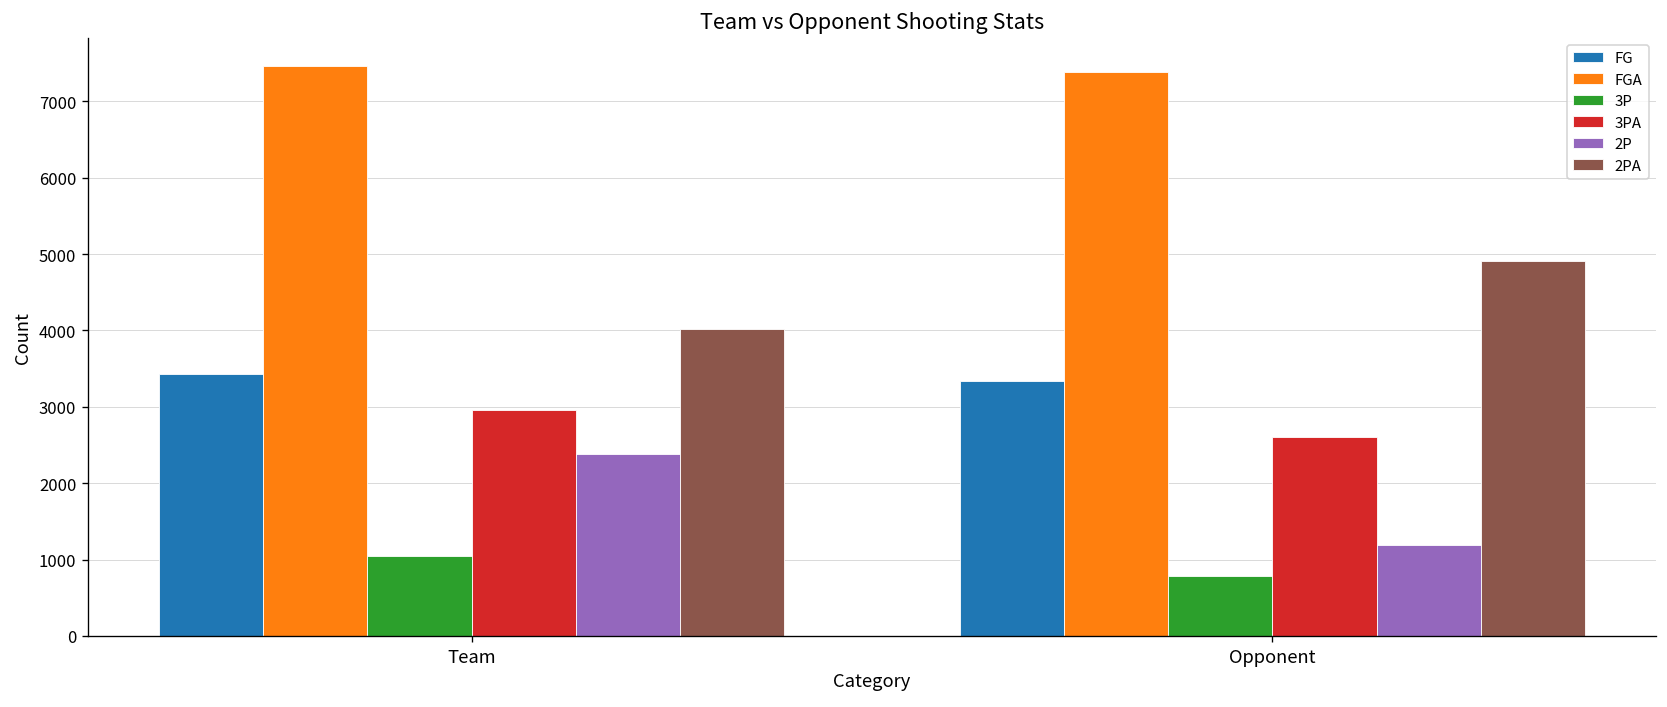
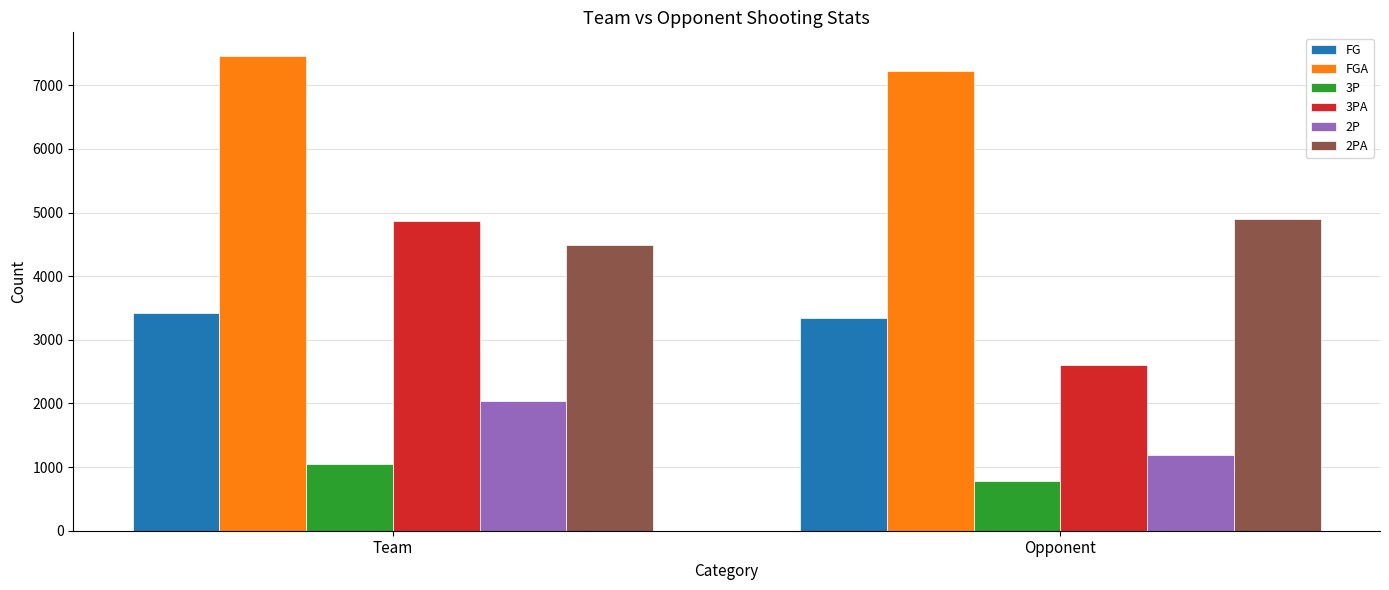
3PA, Team: 3000 -> 4900
2P, Team: 2400 -> 2000
2PA, Team: 4000 -> 4500
FGA, Opponent: 7400 -> 7200
